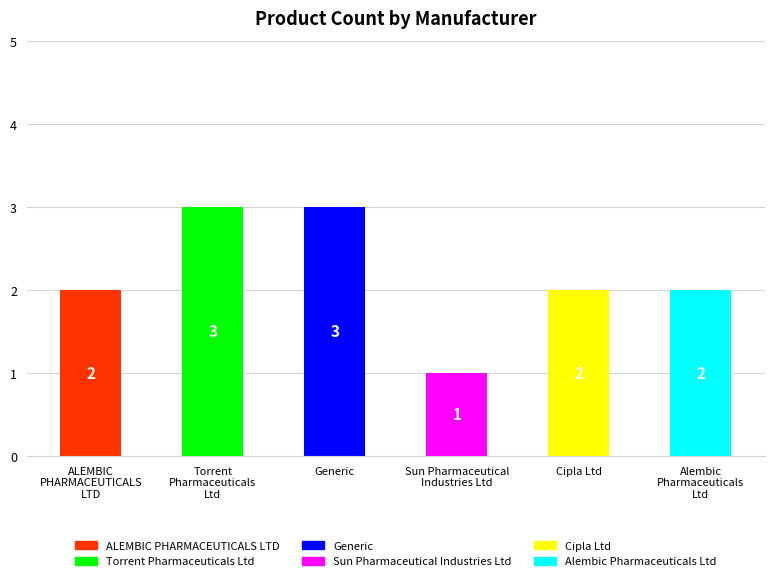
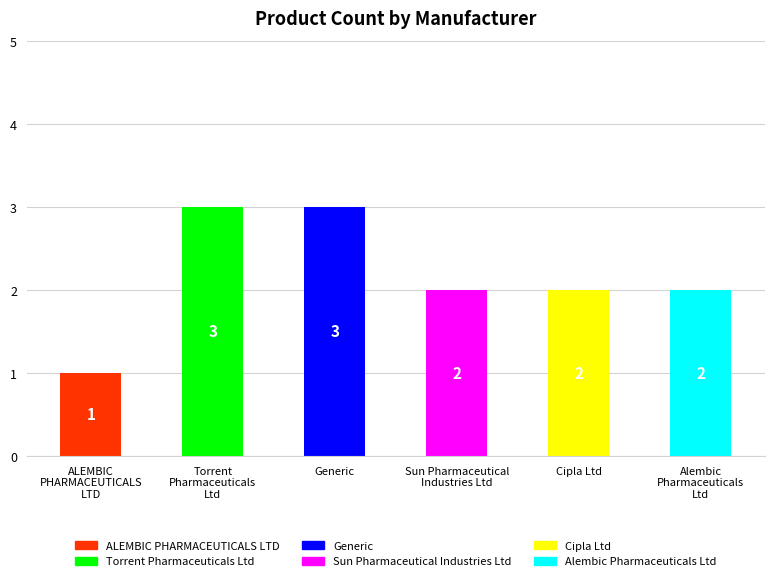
ALEMBIC PHARMACEUTICALS LTD: 2 -> 1
Sun Pharmaceutical Industries Ltd: 1 -> 2
